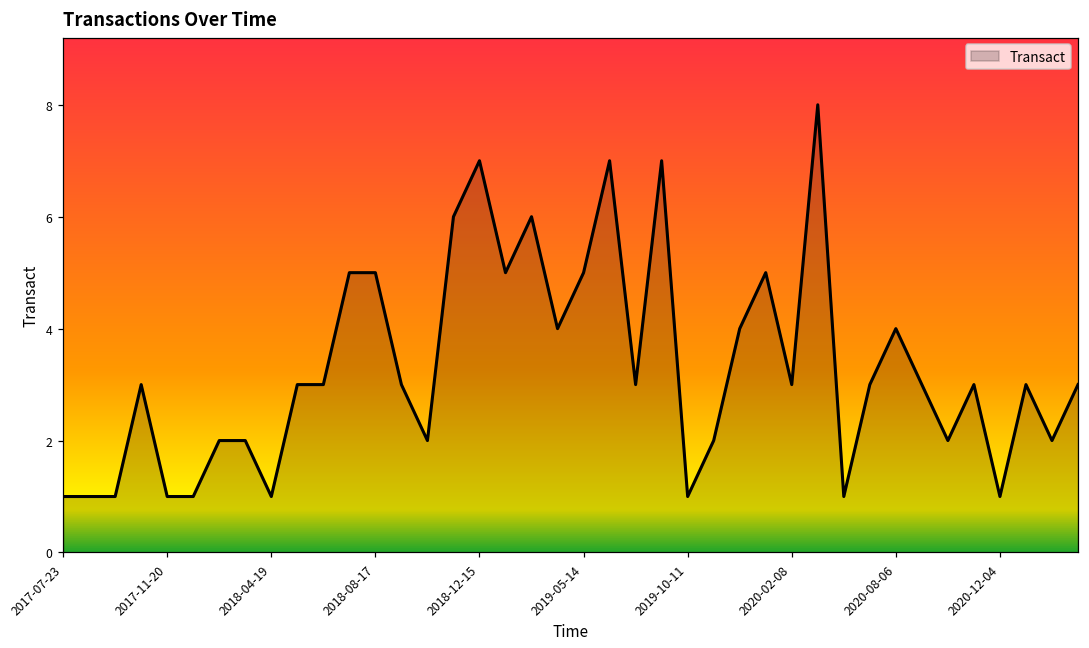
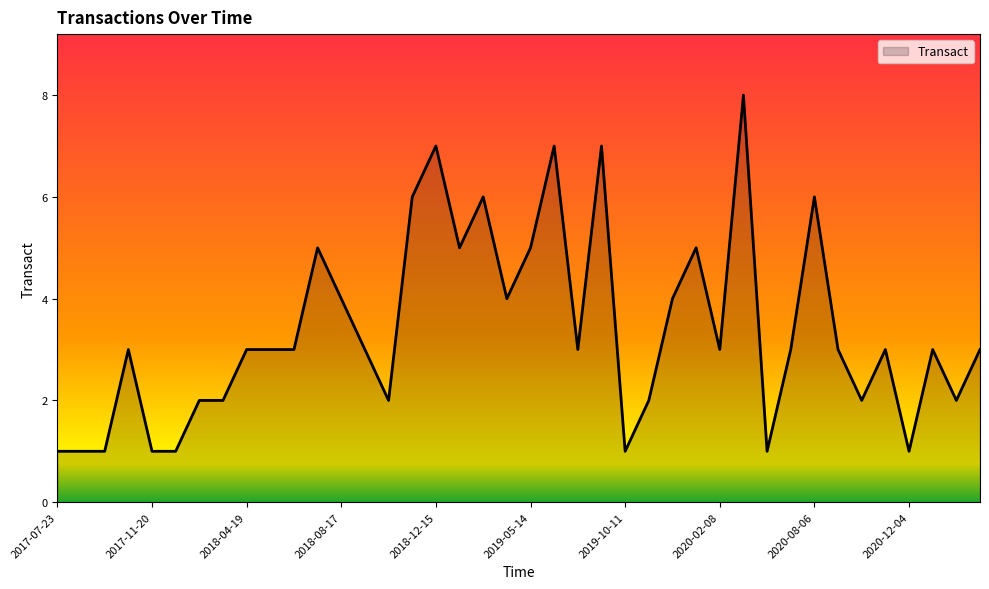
2018-04-19: 1 -> 3
2018-08-17: 5 -> 4
2020-08-06: 4 -> 6
